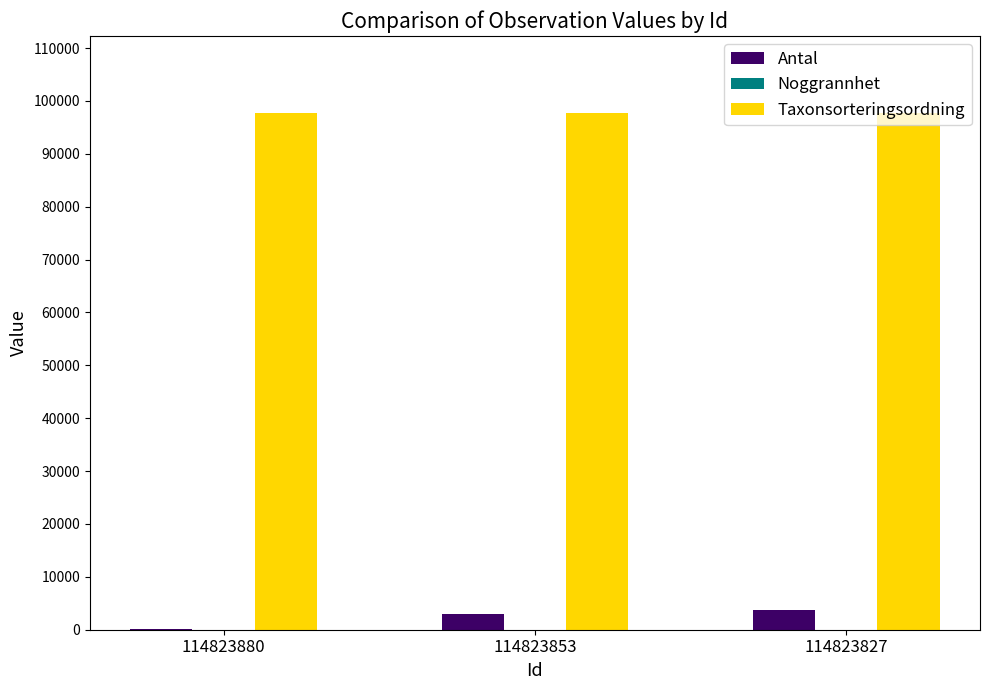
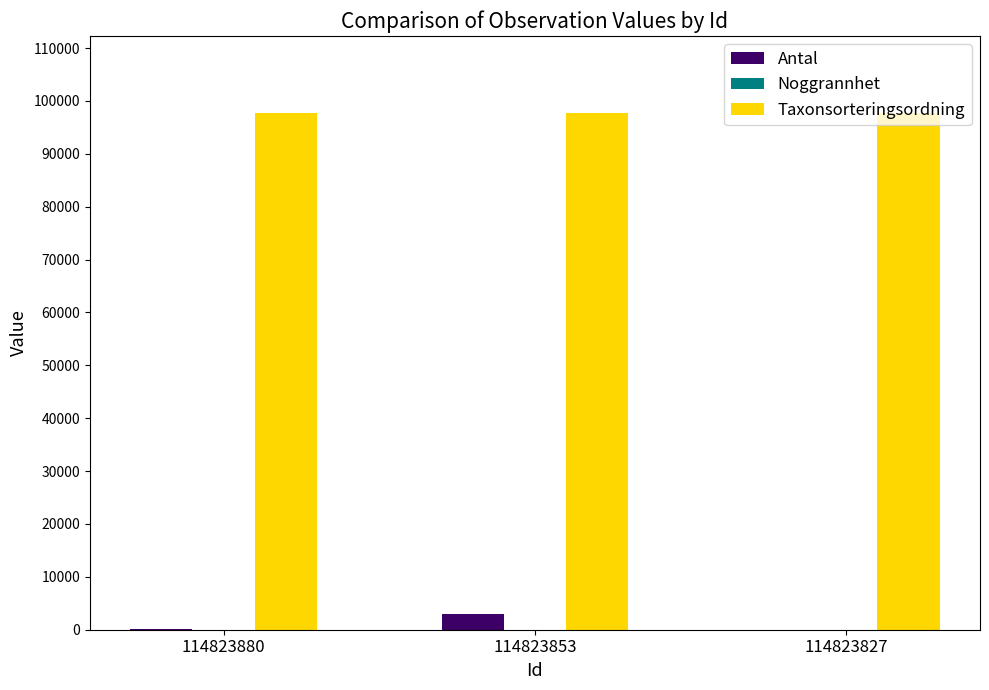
Antal, 114823827: 4000 -> 0
